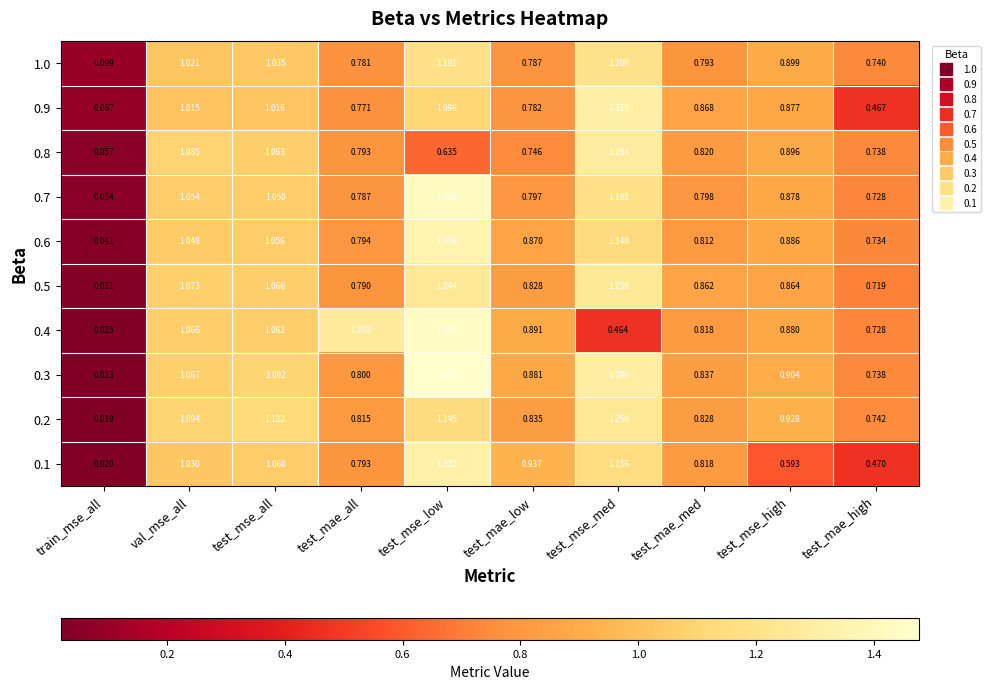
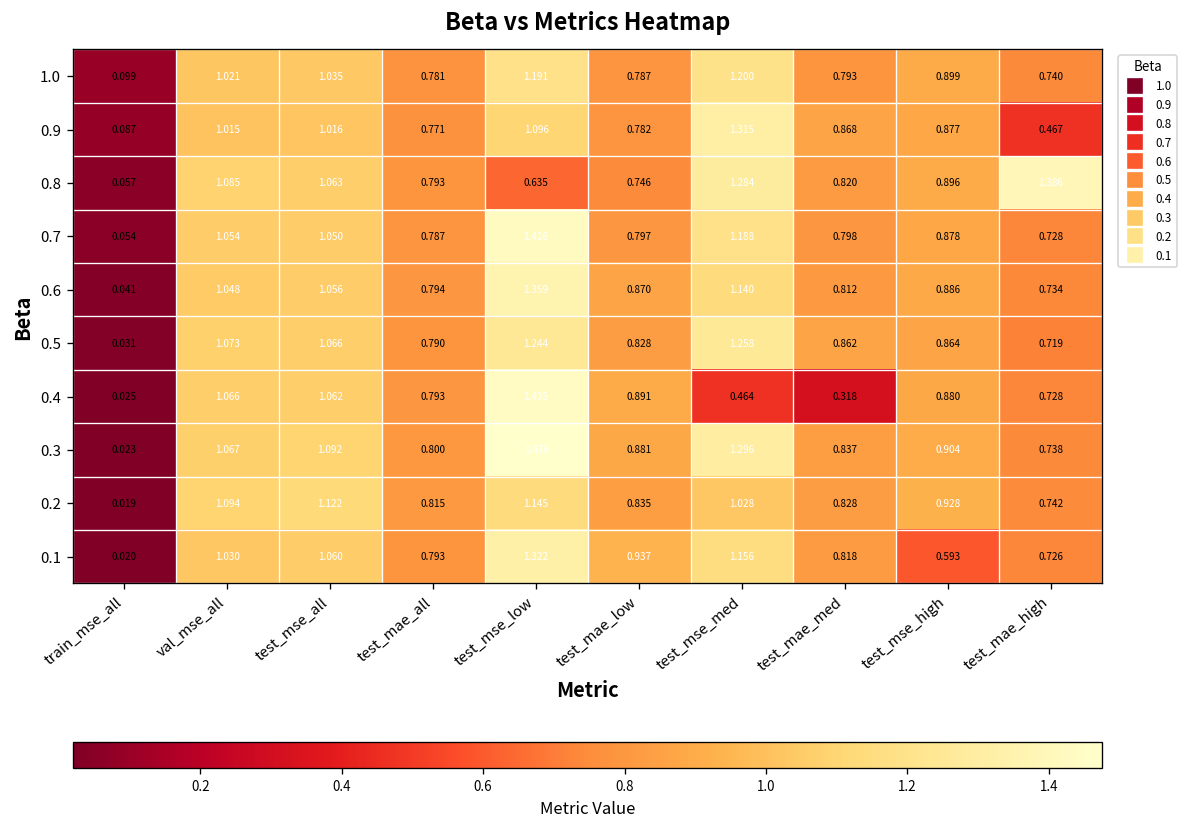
0.8, test_mae_high: 0.738 -> 1.386
0.4, test_mae_all: 1.268 -> 0.793
0.4, test_mae_med: 0.818 -> 0.318
0.2, test_mse_med: 1.250 -> 1.028
0.1, test_mae_high: 0.470 -> 0.726
